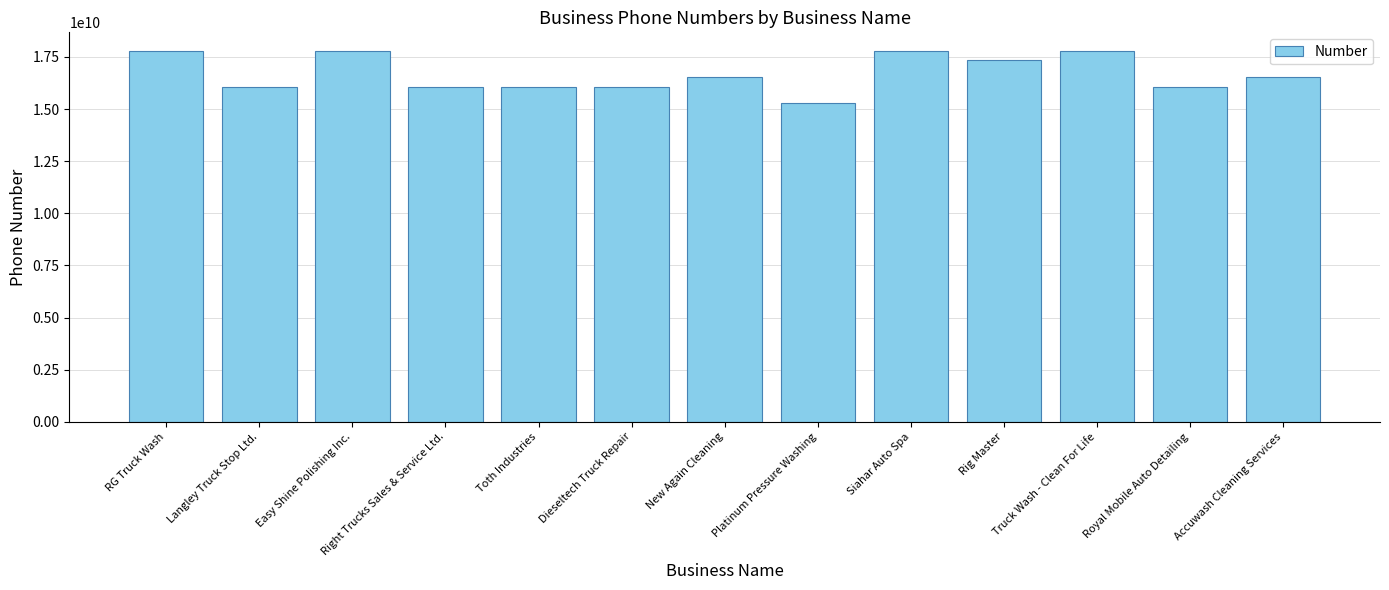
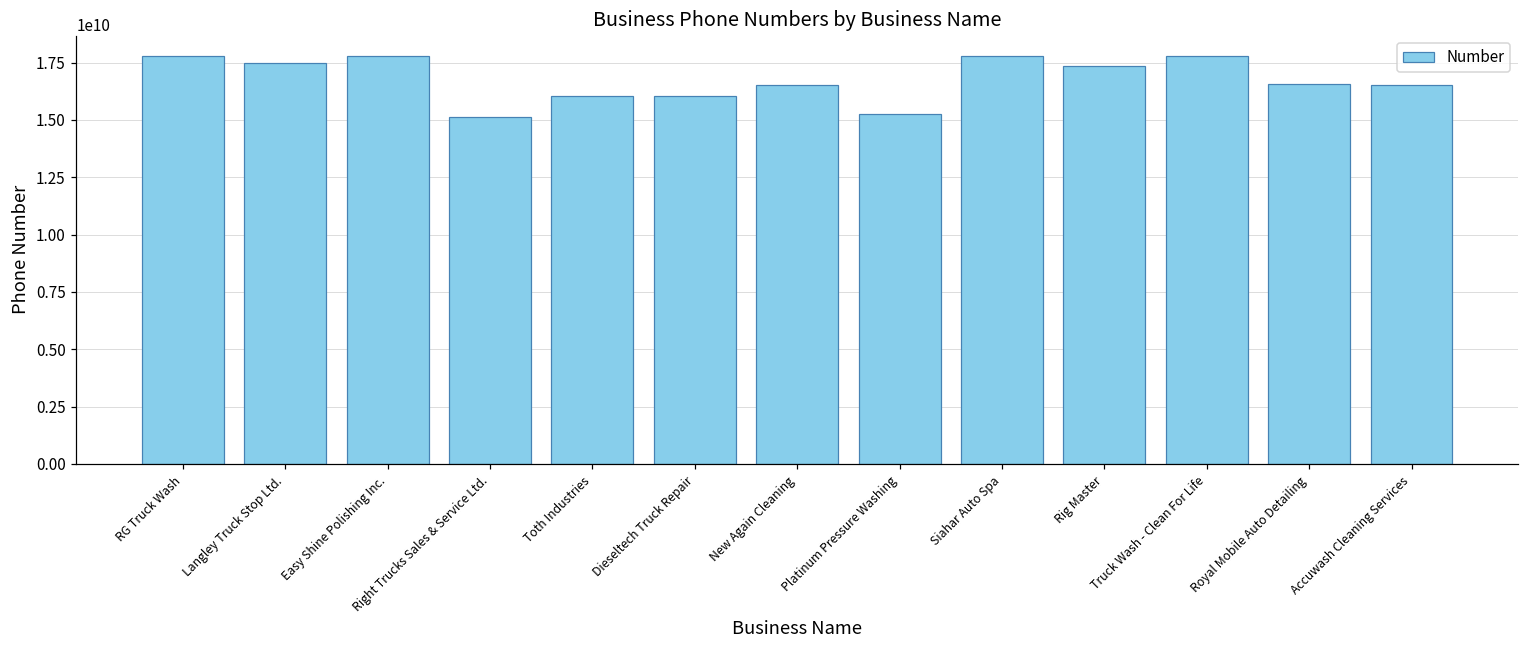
Langley Truck Stop Ltd.: 16000000000 -> 17500000000
Right Trucks Sales & Service Ltd.: 16000000000 -> 15100000000
Royal Mobile Auto Detailing: 16000000000 -> 16600000000
